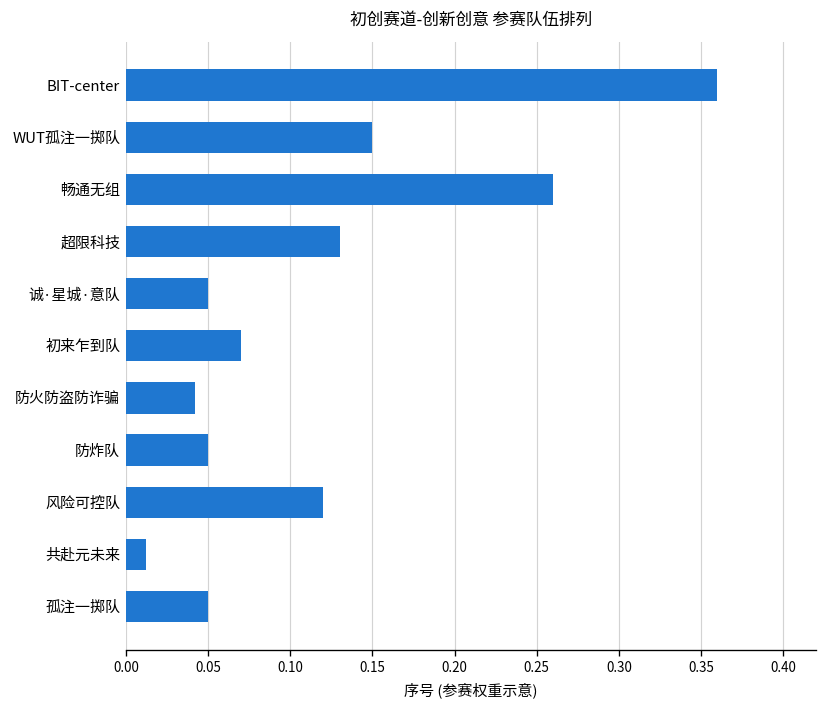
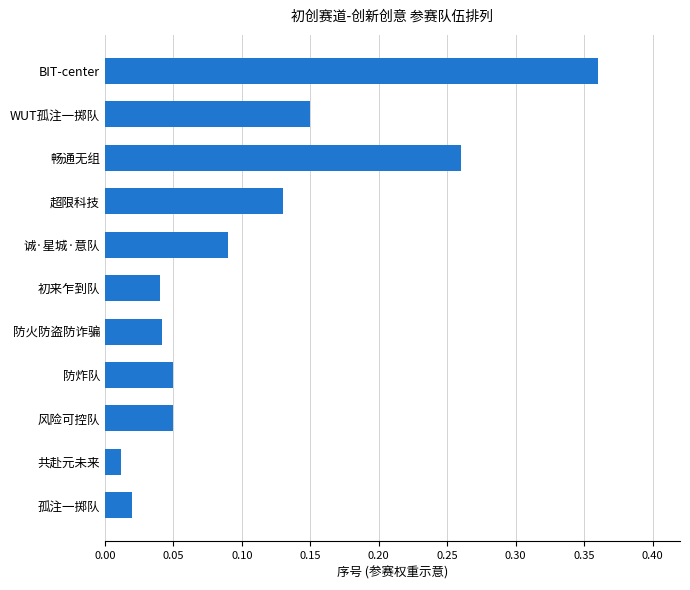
诚·星城·意队: 0.05 -> 0.09
初来乍到队: 0.07 -> 0.04
风险可控队: 0.12 -> 0.05
孤注一掷队: 0.05 -> 0.02
